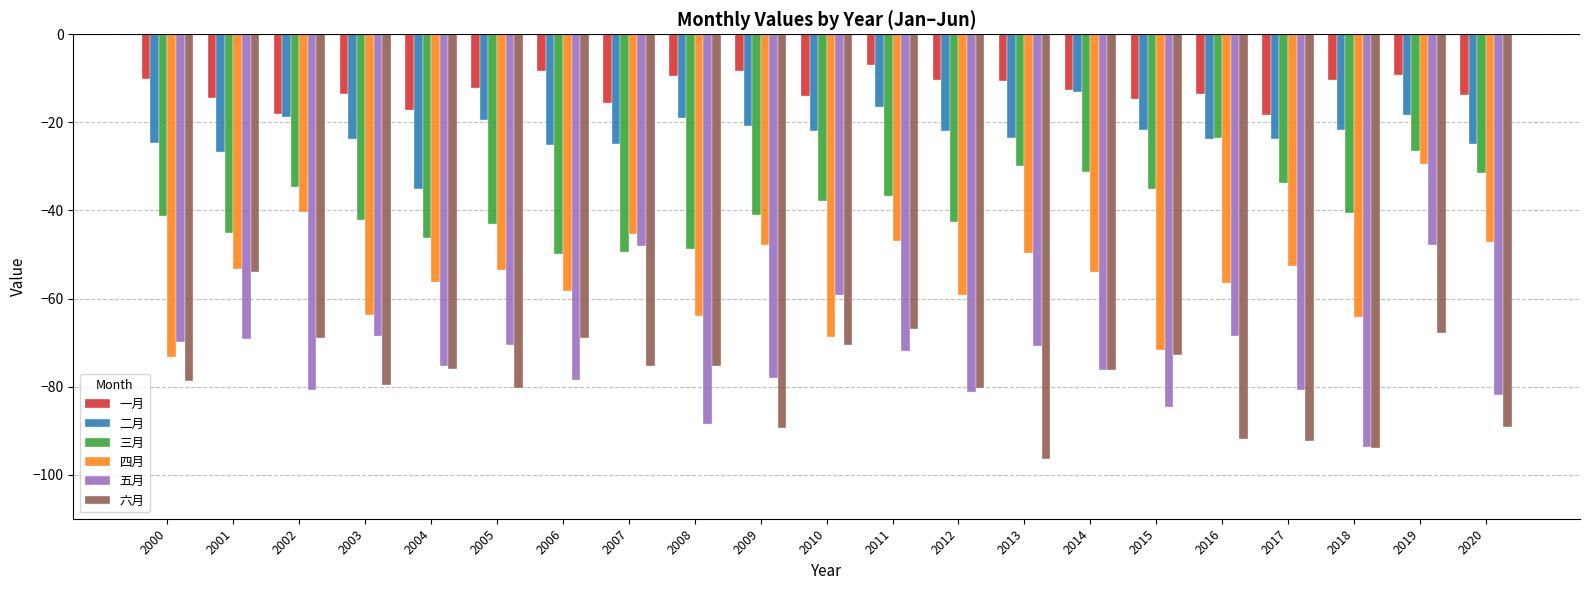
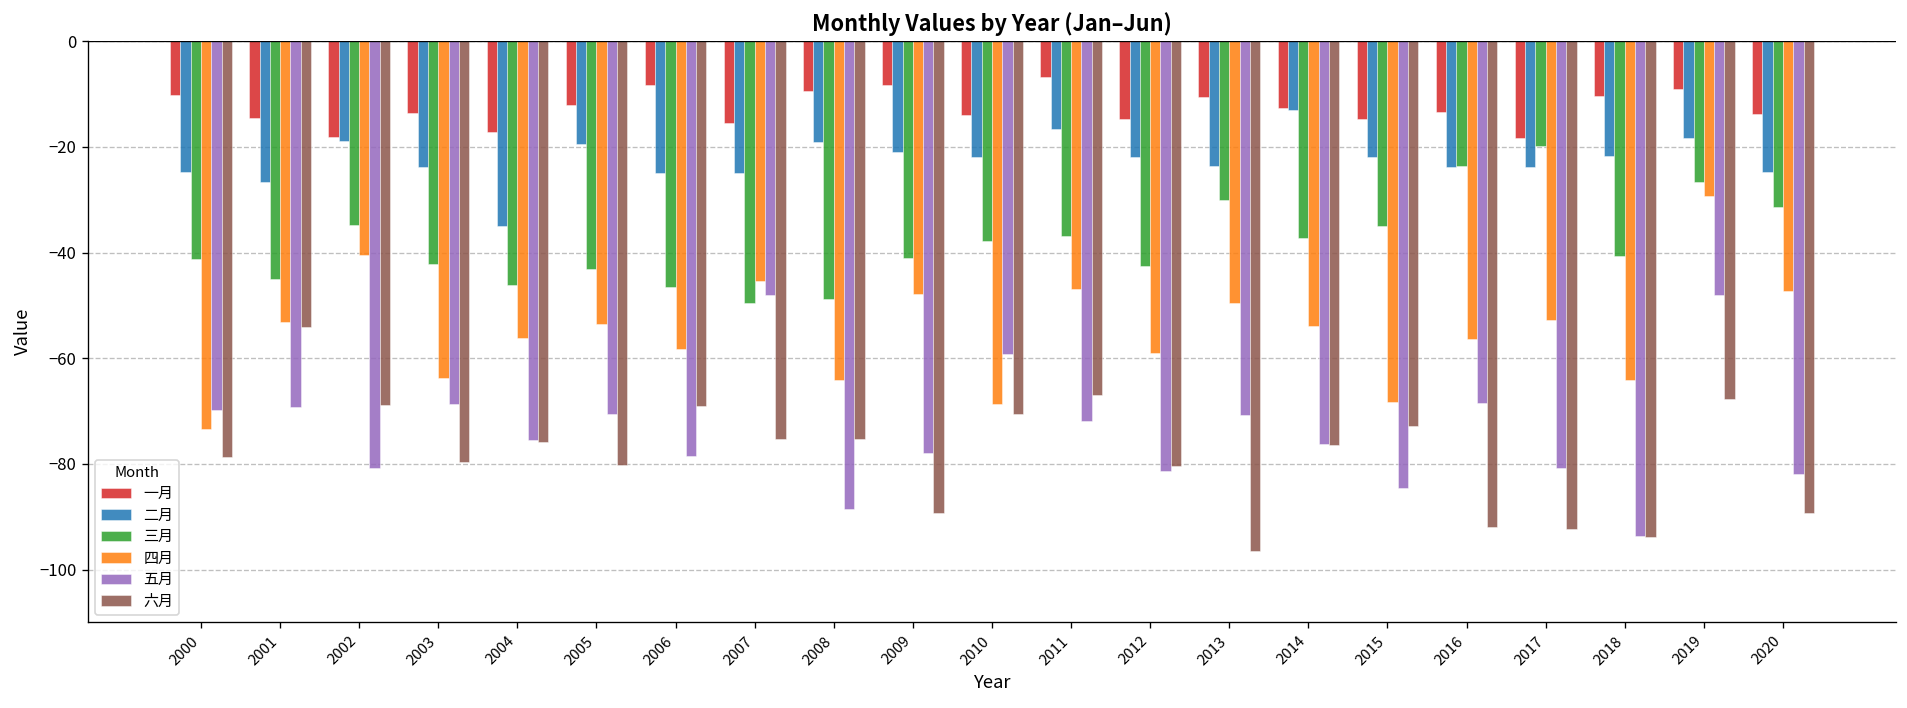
三月, 2006: -50 -> -46
一月, 2012: -10 -> -15
三月, 2014: -31 -> -37
四月, 2015: -72 -> -68
三月, 2017: -34 -> -20
